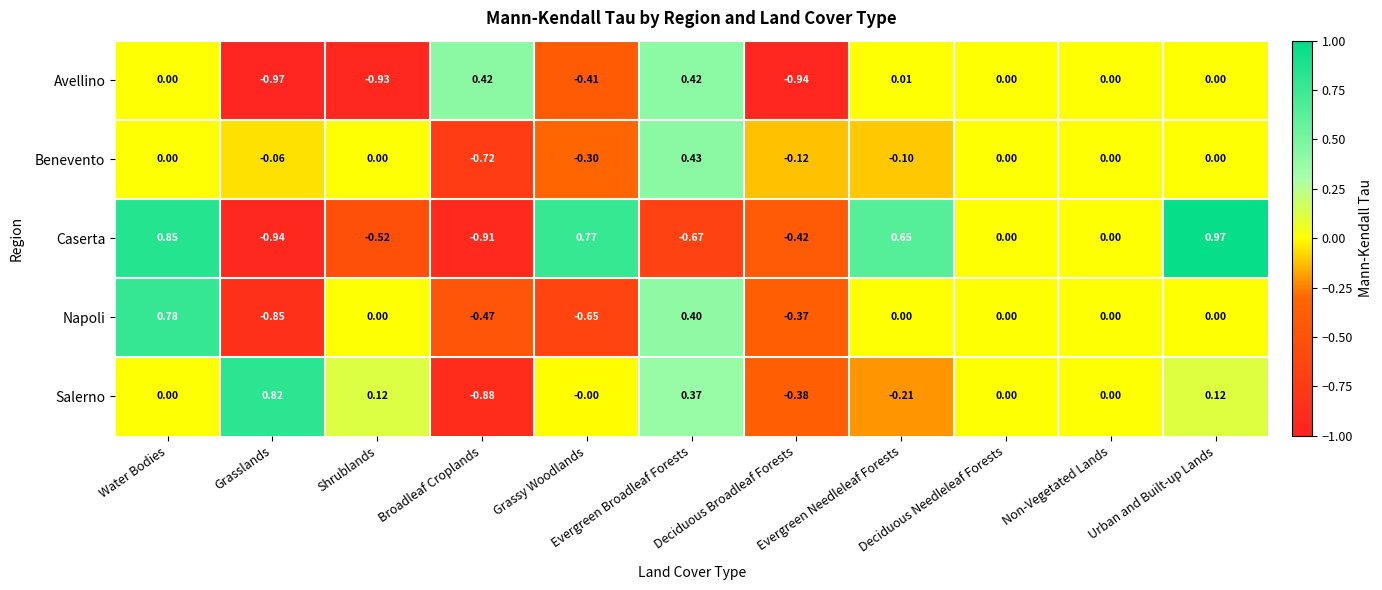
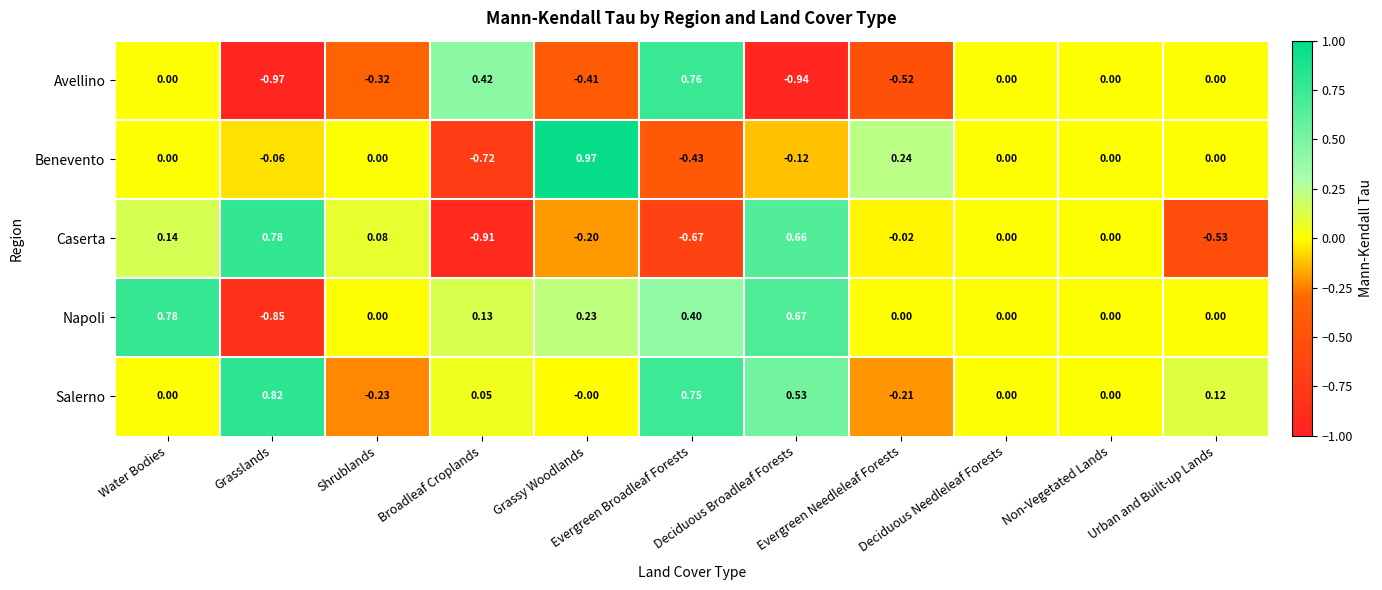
Avellino, Shrublands: -0.93 -> -0.32
Avellino, Evergreen Broadleaf Forests: 0.42 -> 0.76
Avellino, Evergreen Needleleaf Forests: 0.01 -> -0.52
Benevento, Grassy Woodlands: -0.30 -> 0.97
Benevento, Evergreen Broadleaf Forests: 0.43 -> -0.43
Benevento, Evergreen Needleleaf Forests: -0.10 -> 0.24
Caserta, Water Bodies: 0.85 -> 0.14
Caserta, Grasslands: -0.94 -> 0.78
Caserta, Shrublands: -0.52 -> 0.08
Caserta, Grassy Woodlands: 0.77 -> -0.20
Caserta, Deciduous Broadleaf Forests: -0.42 -> 0.66
Caserta, Evergreen Needleleaf Forests: 0.65 -> -0.02
Caserta, Urban and Built-up Lands: 0.97 -> -0.53
Napoli, Broadleaf Croplands: -0.47 -> 0.13
Napoli, Grassy Woodlands: -0.65 -> 0.23
Napoli, Deciduous Broadleaf Forests: -0.37 -> 0.67
Salerno, Shrublands: 0.12 -> -0.23
Salerno, Broadleaf Croplands: -0.88 -> 0.05
Salerno, Evergreen Broadleaf Forests: 0.37 -> 0.75
Salerno, Deciduous Broadleaf Forests: -0.38 -> 0.53
